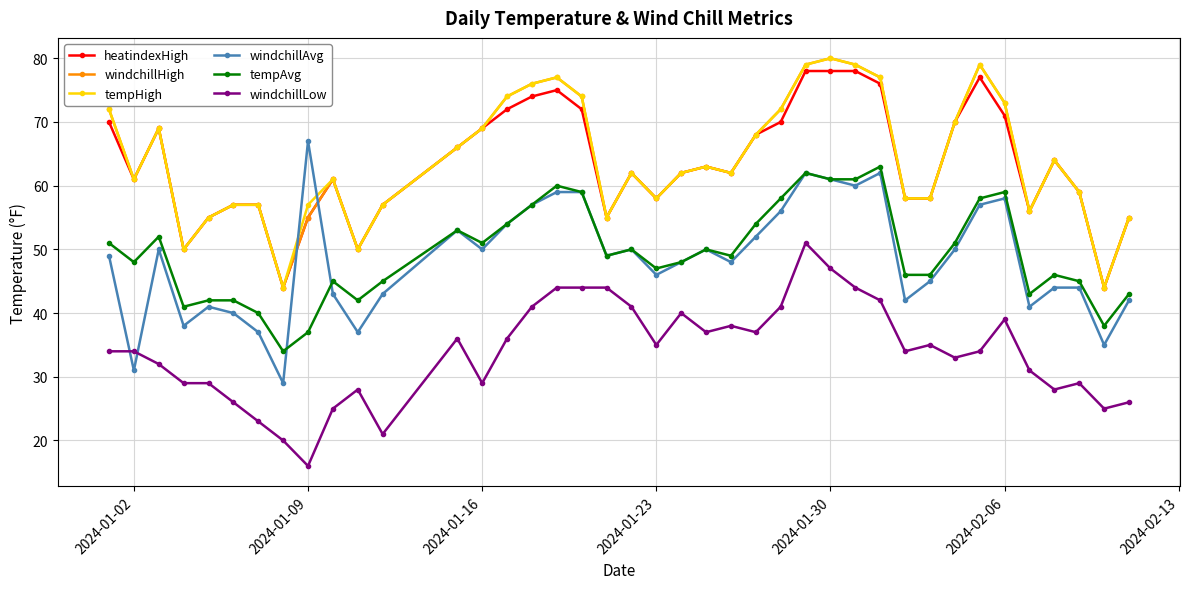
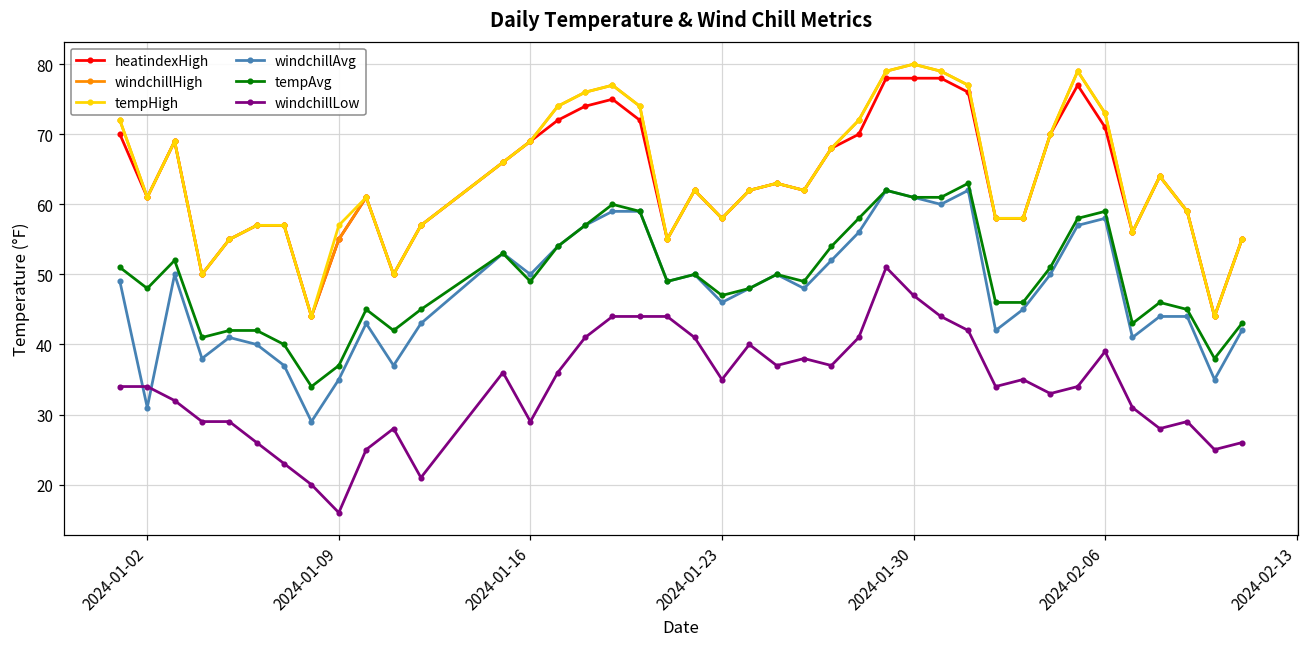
windchillAvg, 2024-01-09: 67 -> 35
tempAvg, 2024-01-16: 51 -> 49
